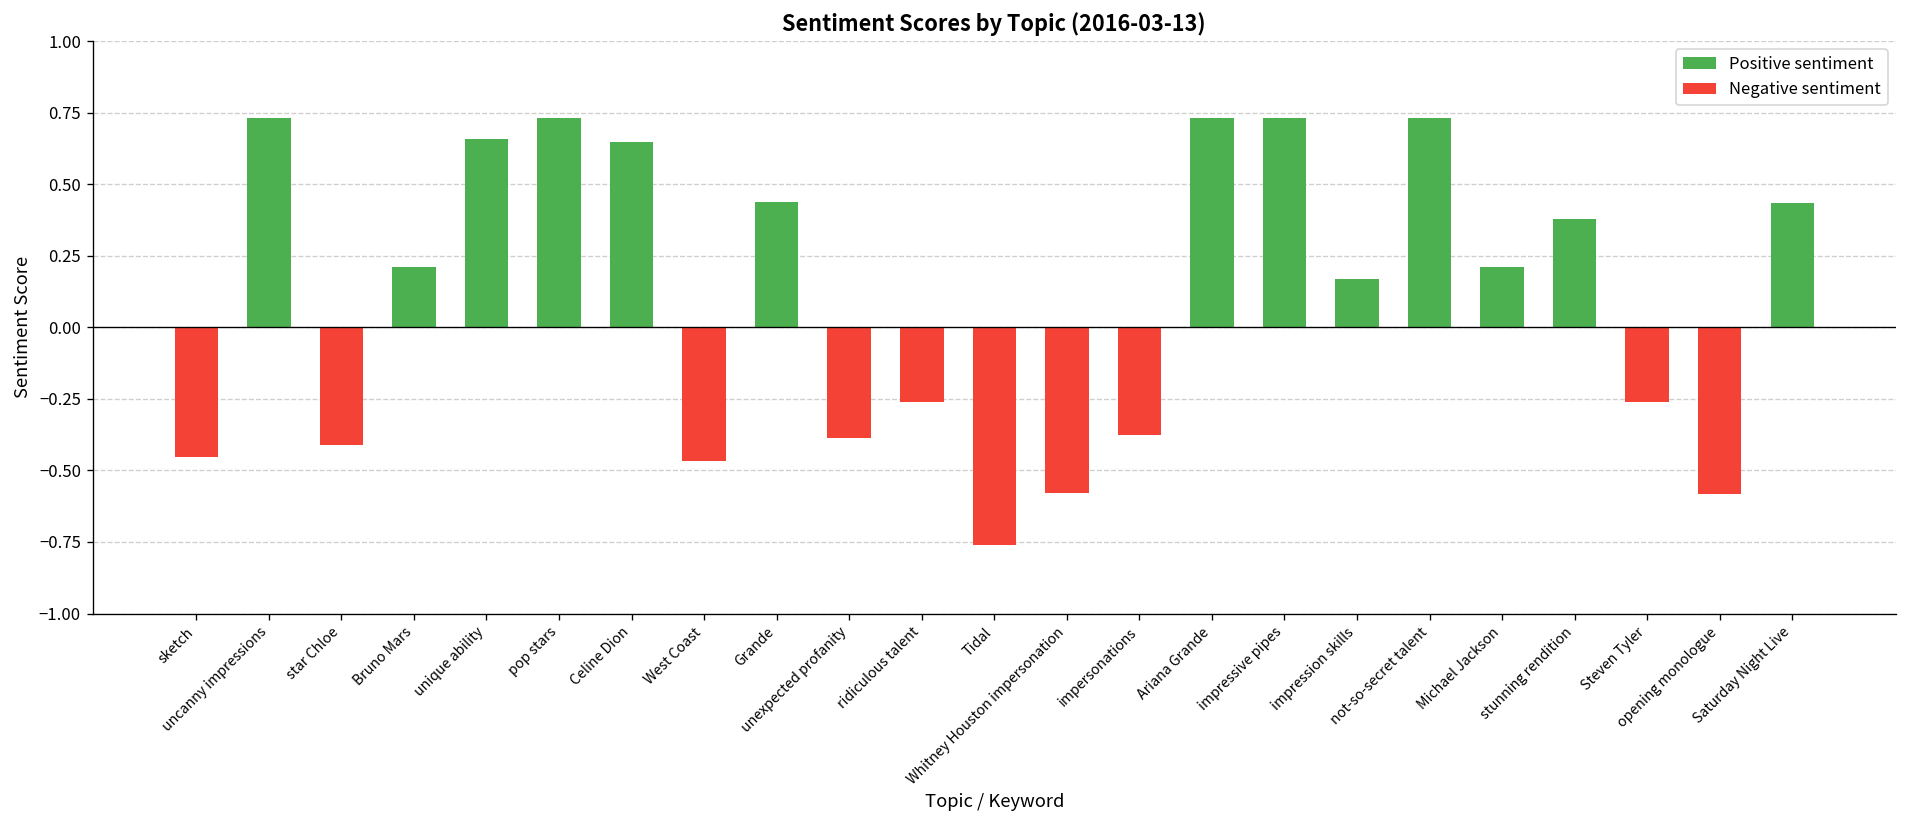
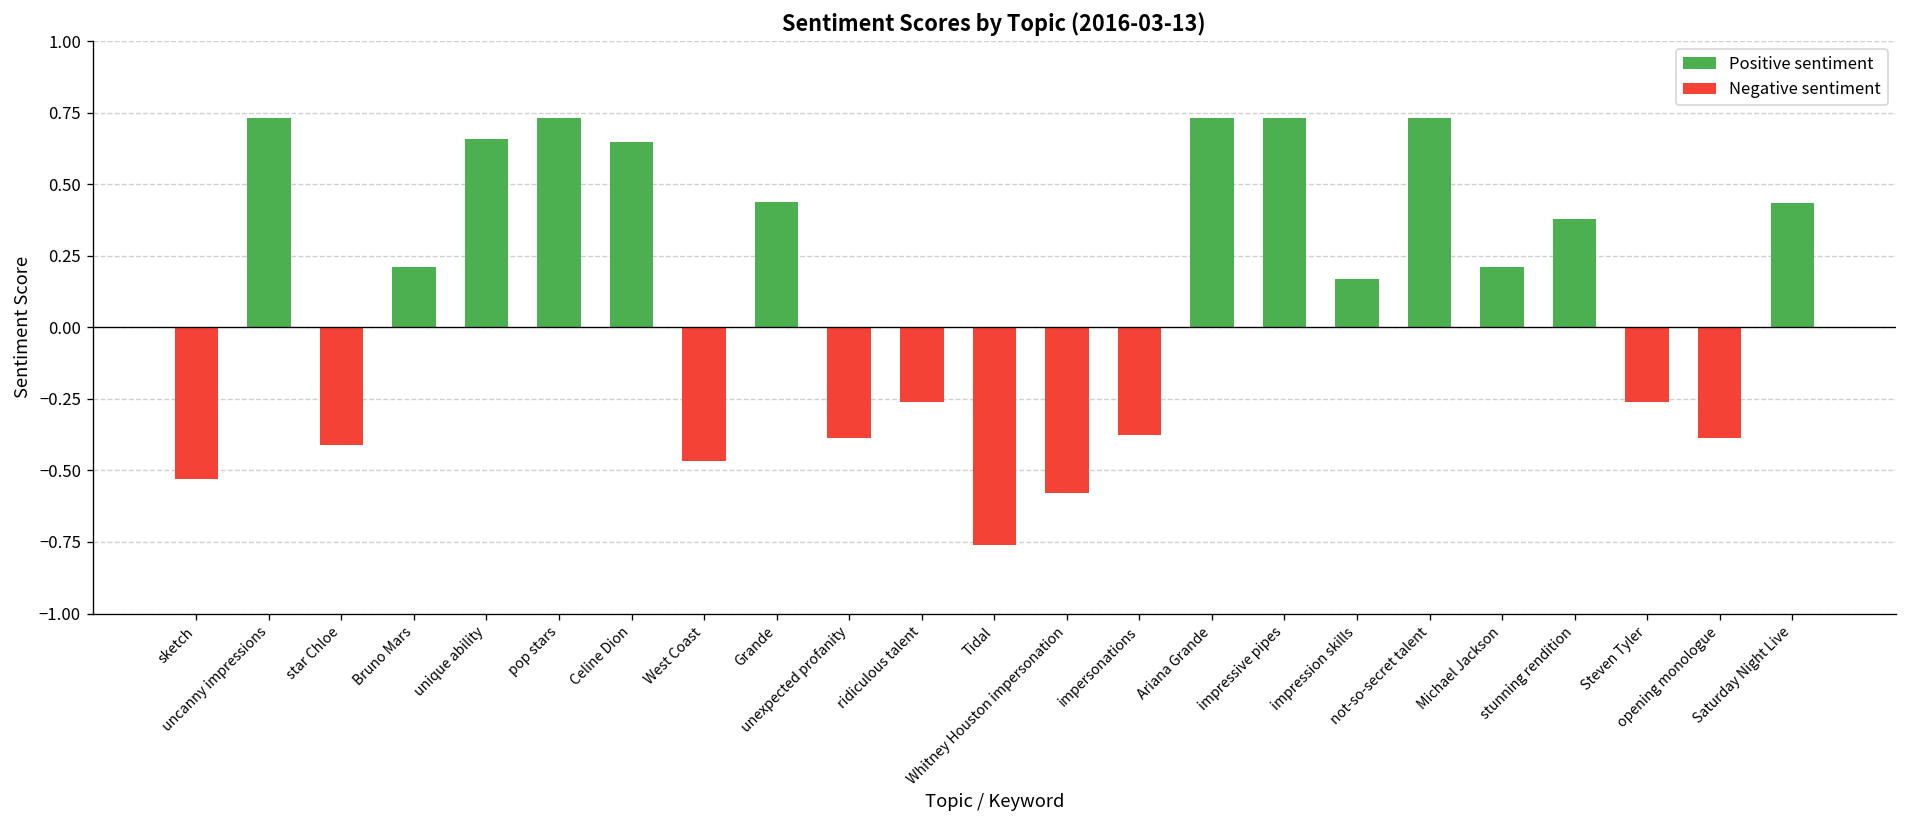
Negative sentiment, sketch: -0.45 -> -0.53
Negative sentiment, opening monologue: -0.58 -> -0.39
